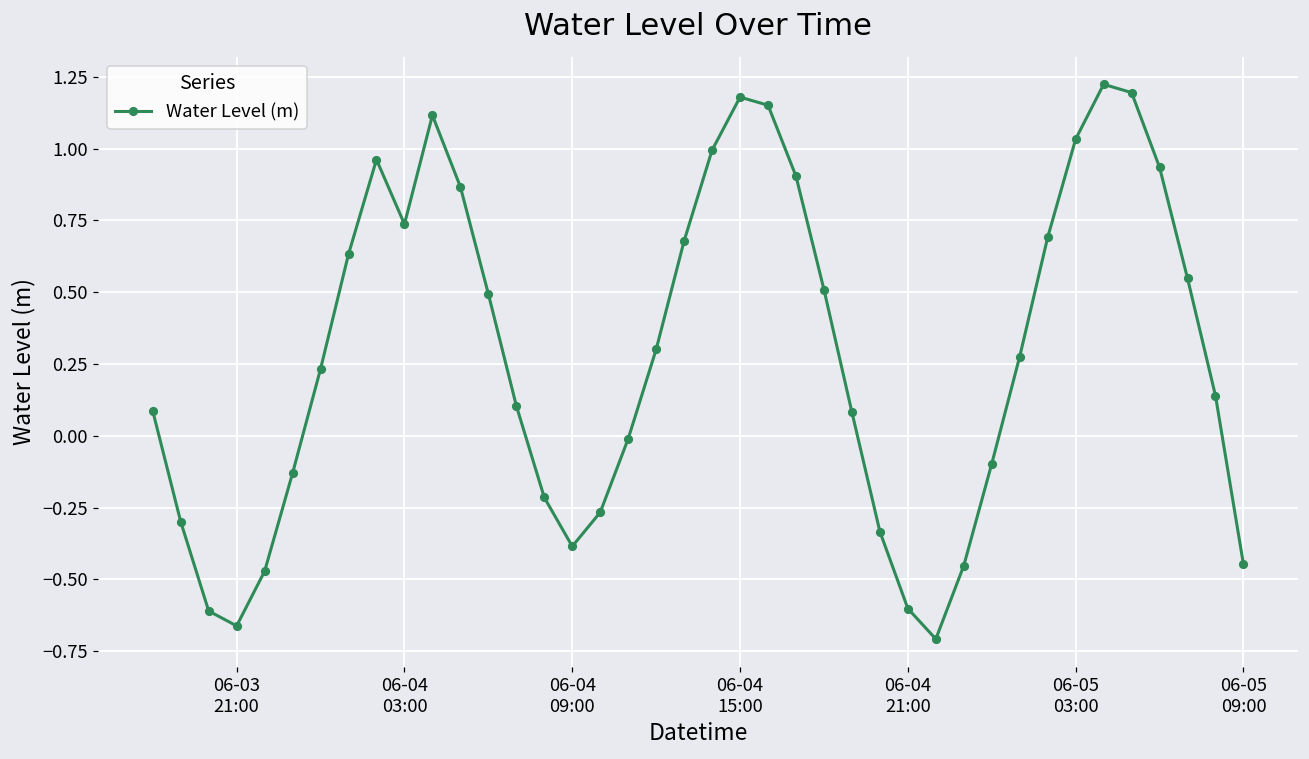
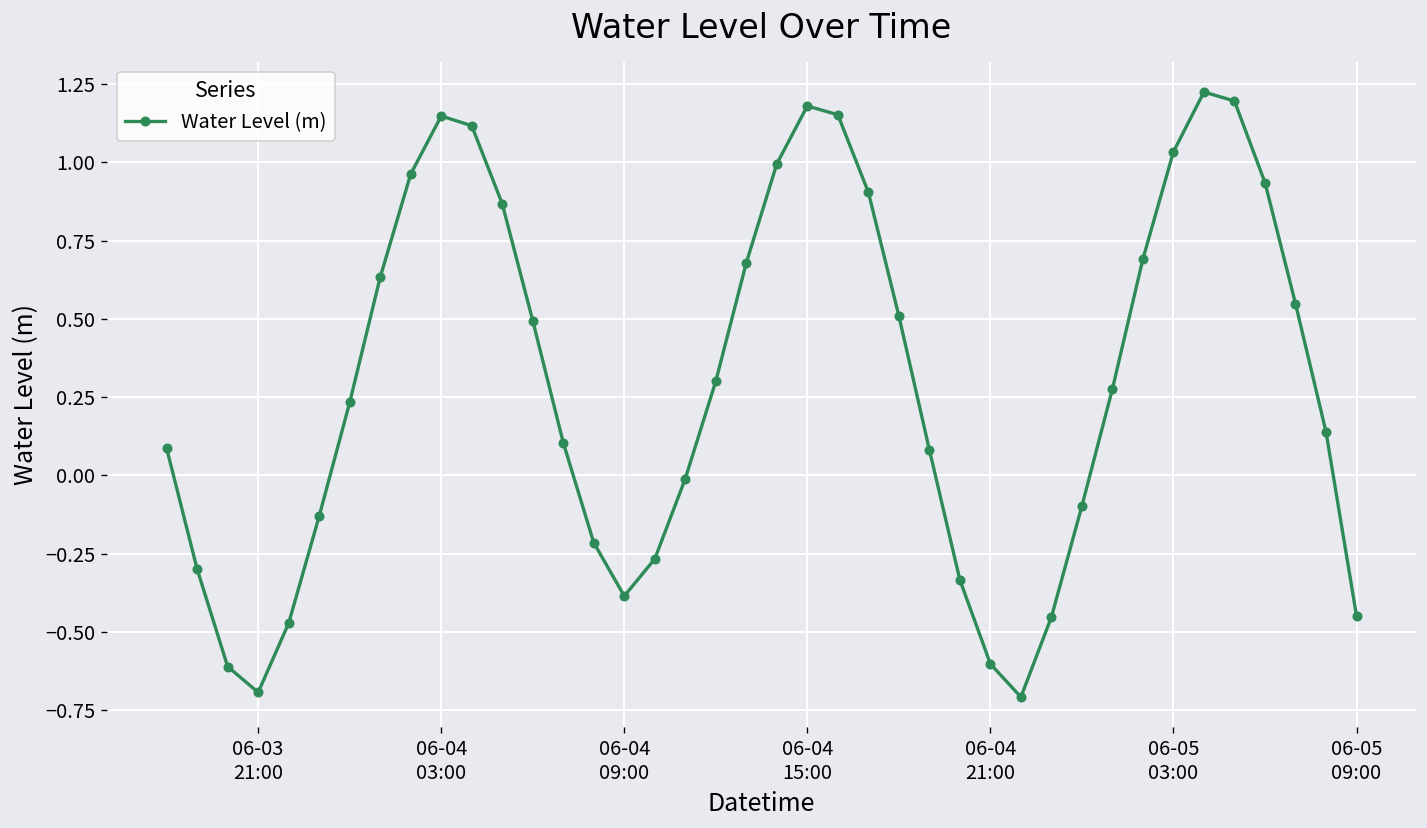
06-03 21:00: -0.66 -> -0.69
06-04 03:00: 0.74 -> 1.15
